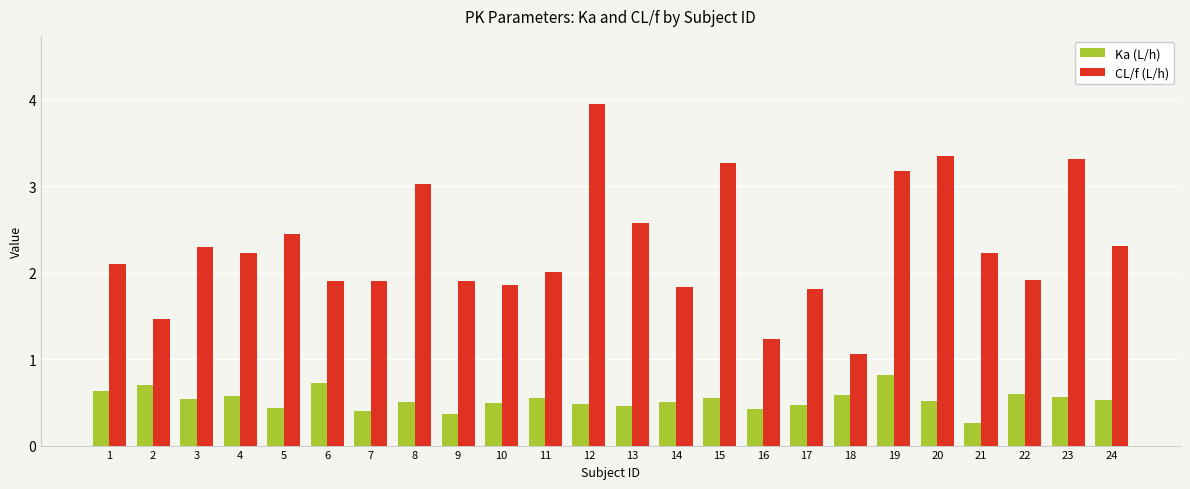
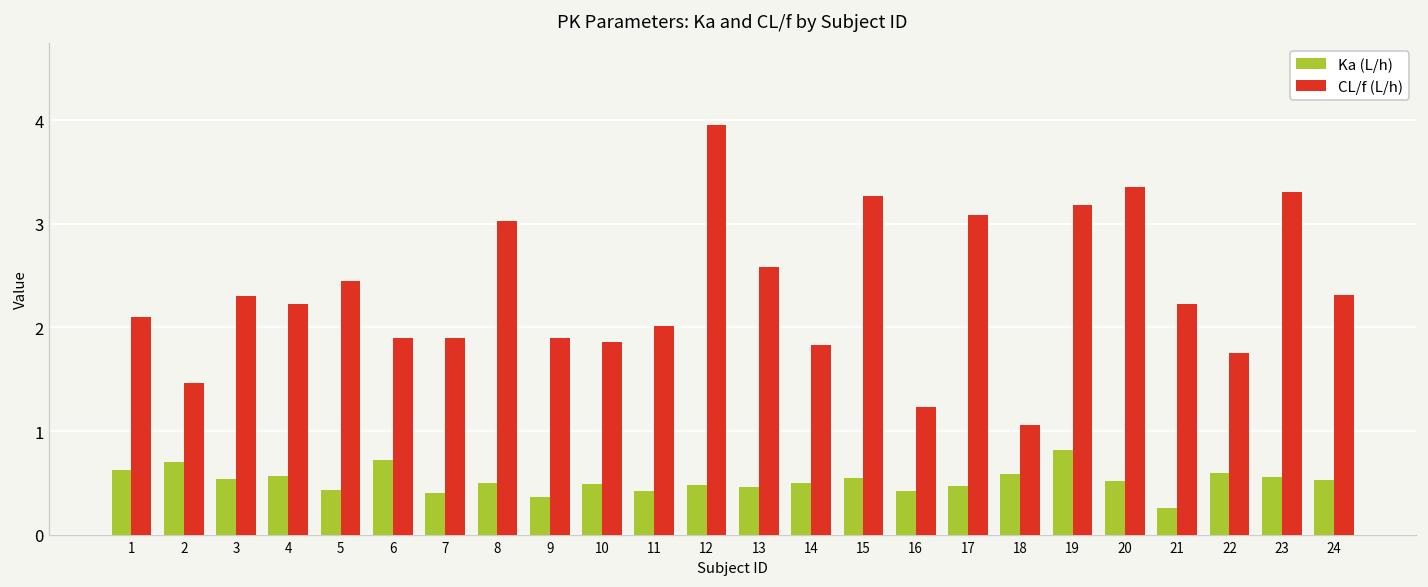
Ka (L/h), 11: 0.6 -> 0.4
CL/f (L/h), 17: 1.8 -> 3.1
CL/f (L/h), 22: 1.9 -> 1.8
